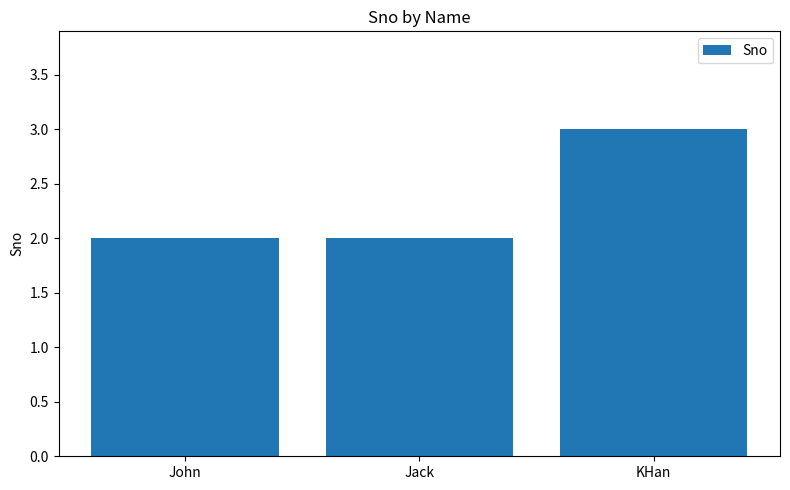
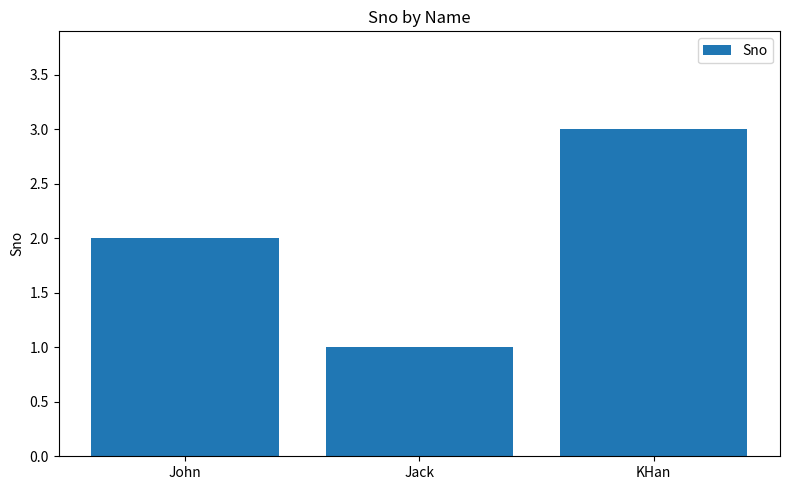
Jack: 2 -> 1
